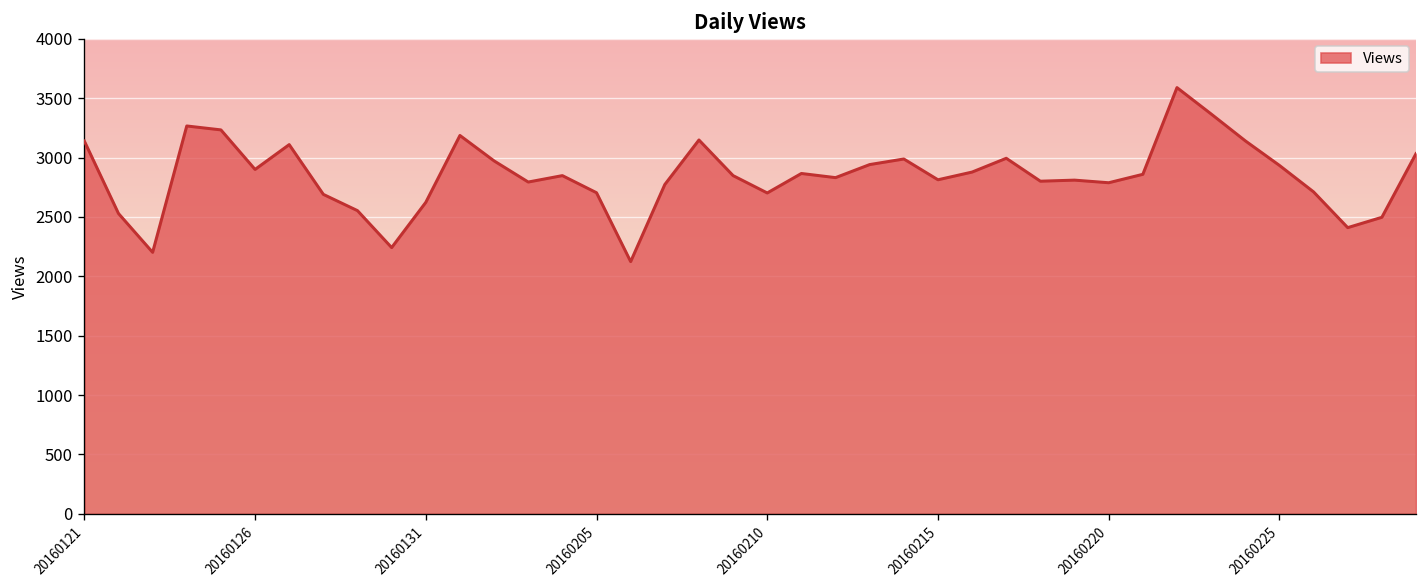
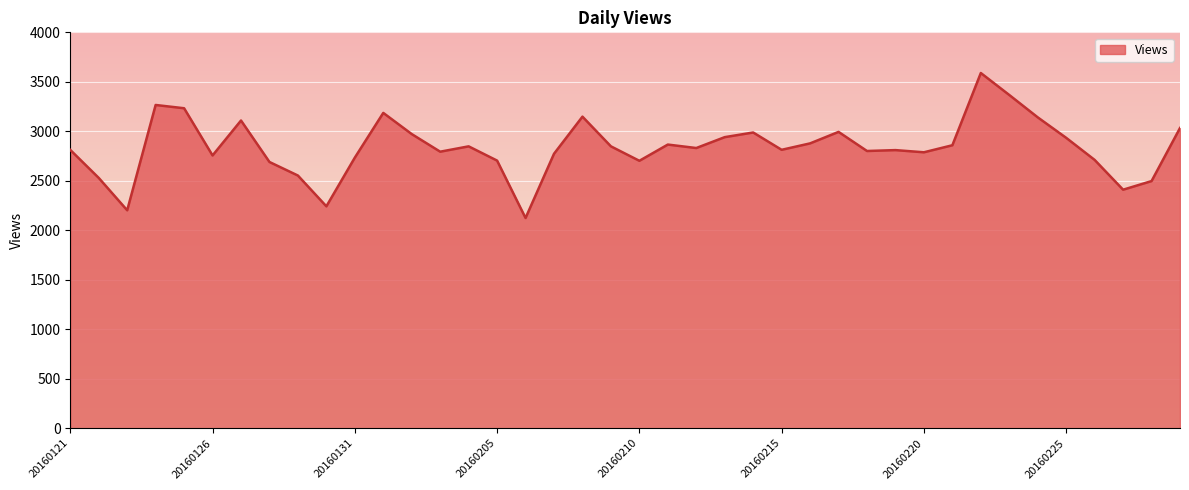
20160121: 3100 -> 2800
20160126: 2900 -> 2800
20160131: 2600 -> 2700
